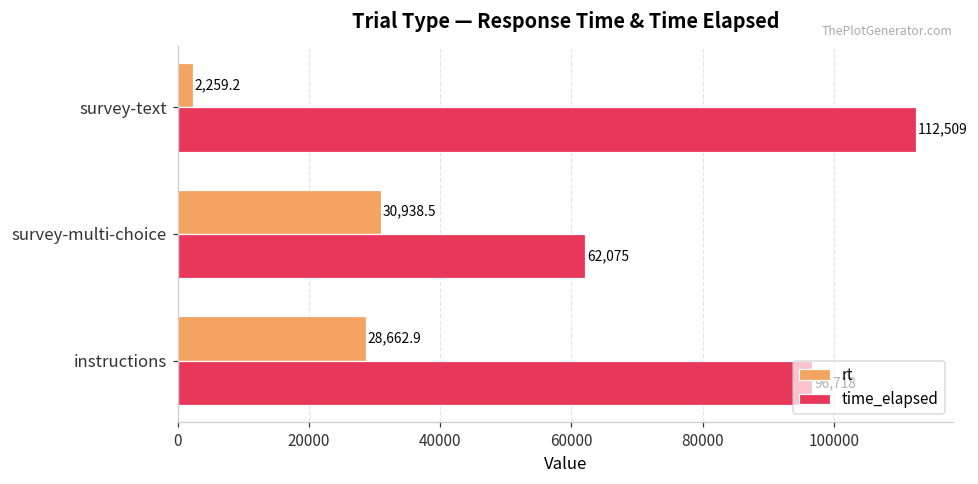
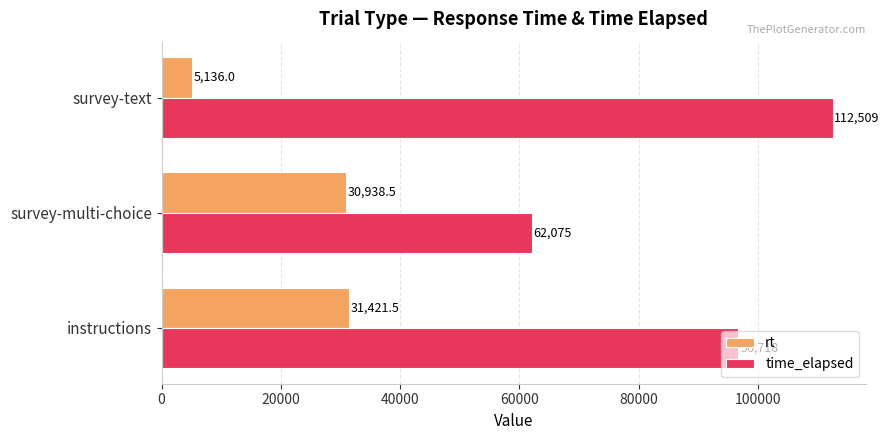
rt, survey-text: 2,259.2 -> 5,136.0
rt, instructions: 28,662.9 -> 31,421.5
